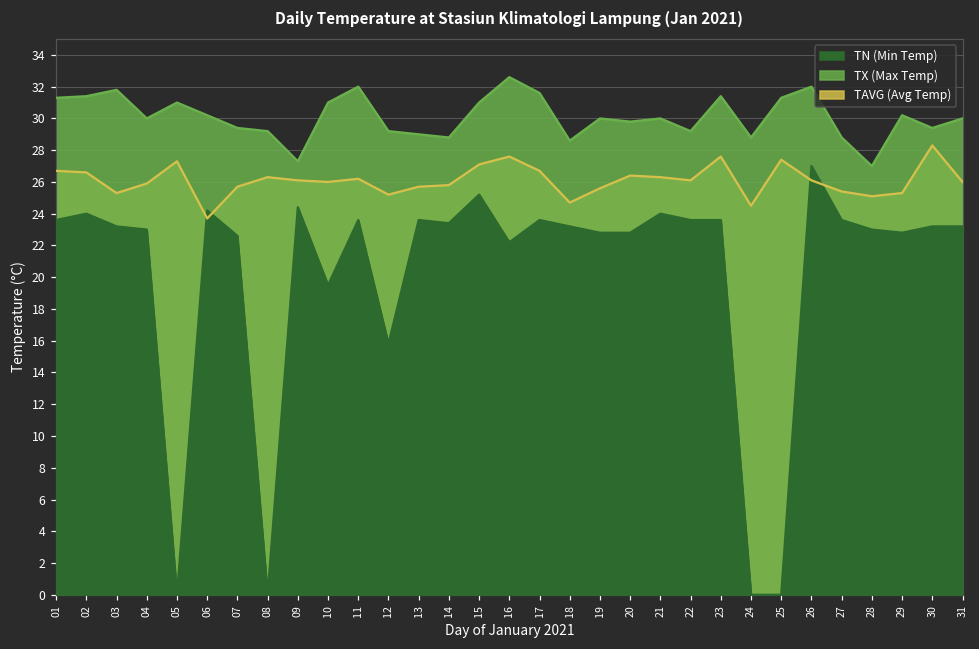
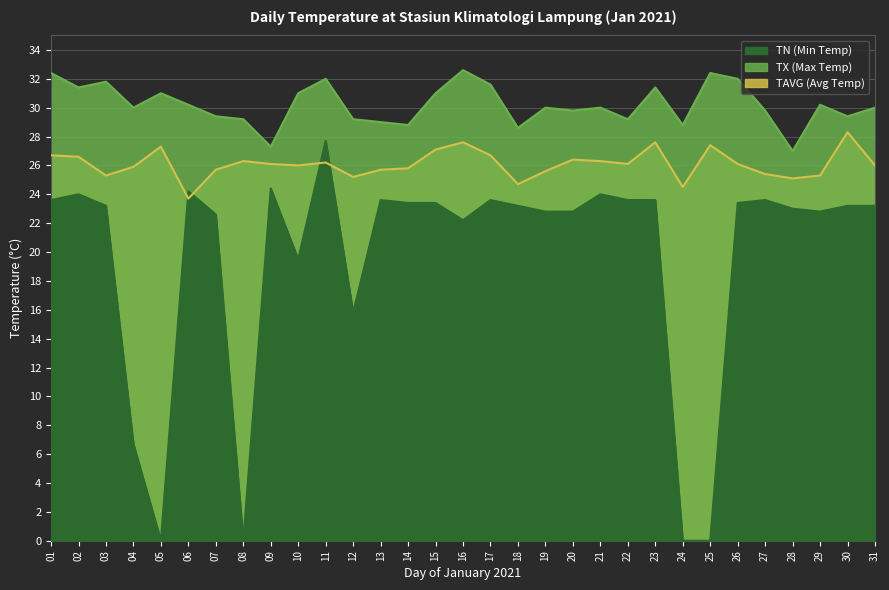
TX (Max Temp), 01: 31.3 -> 32.4
TN (Min Temp), 04: 23.0 -> 6.7
TN (Min Temp), 11: 23.6 -> 27.7
TN (Min Temp), 15: 25.2 -> 23.4
TX (Max Temp), 25: 31.3 -> 32.4
TN (Min Temp), 26: 27.0 -> 23.4
TX (Max Temp), 27: 28.8 -> 29.8
